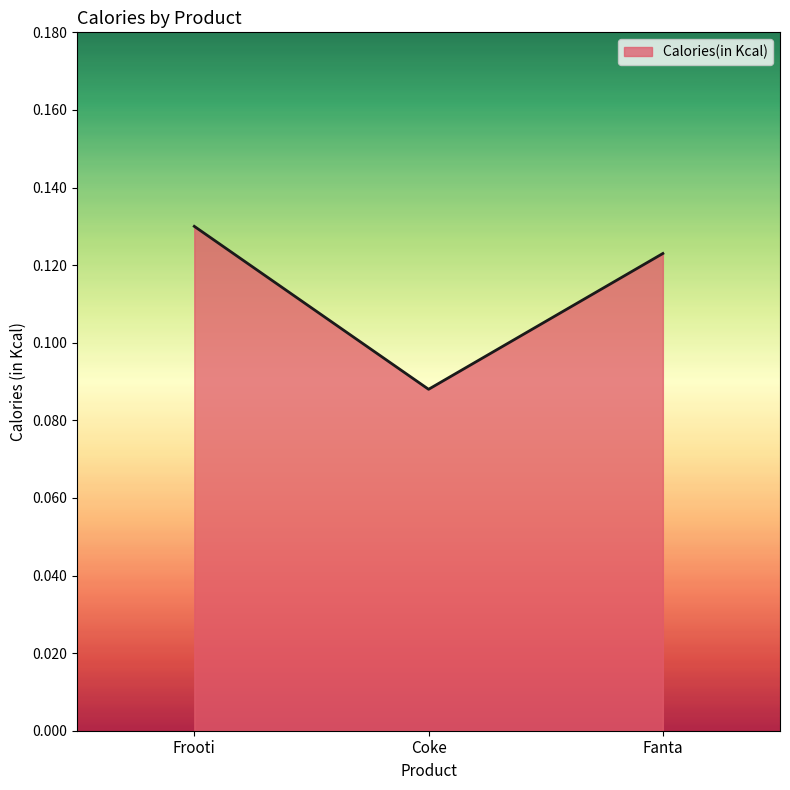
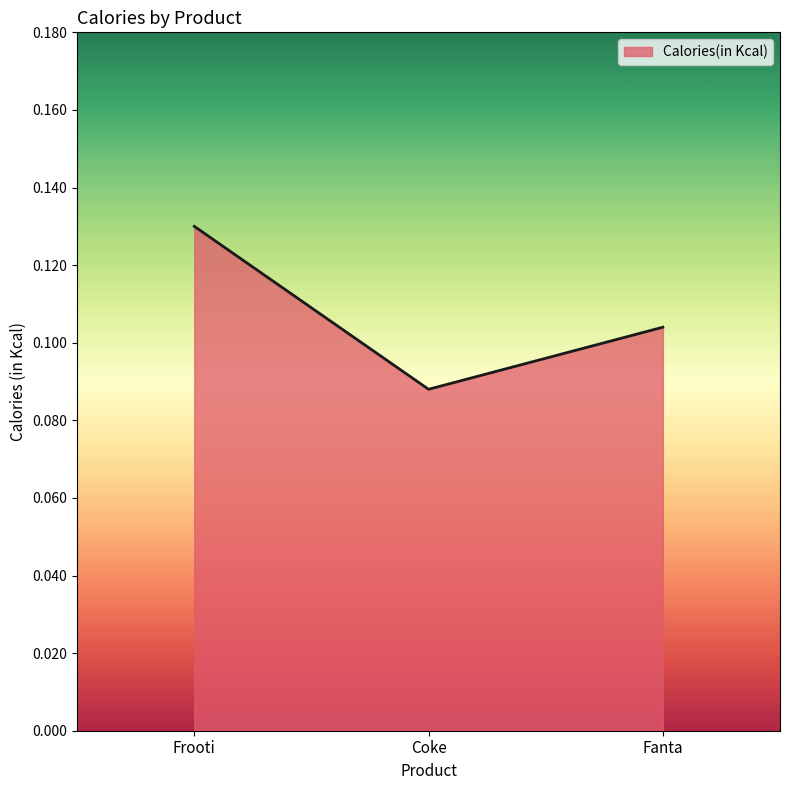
Fanta: 0.123 -> 0.104
